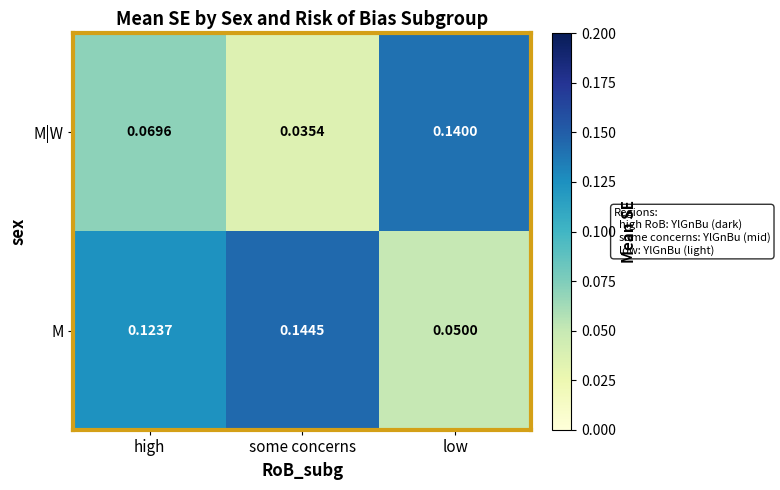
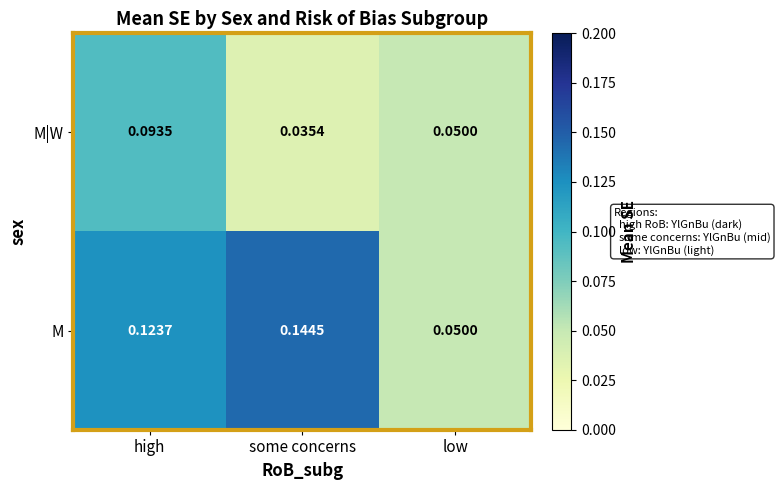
M|W, high: 0.0696 -> 0.0935
M|W, low: 0.1400 -> 0.0500
